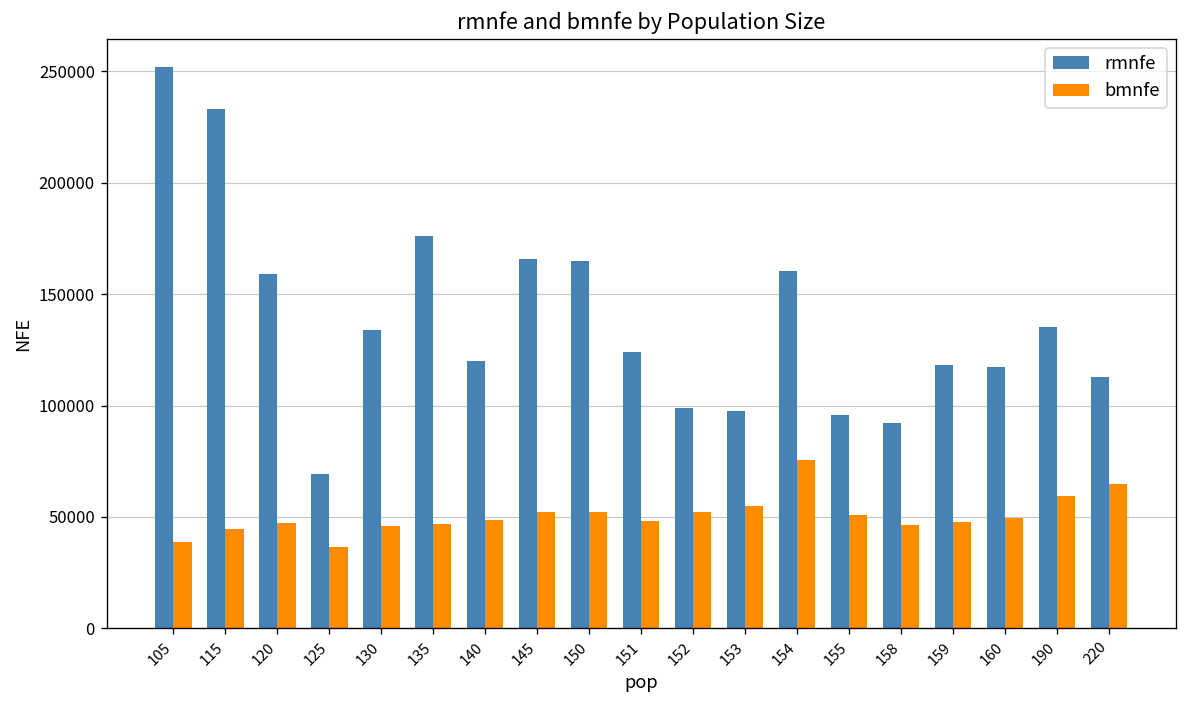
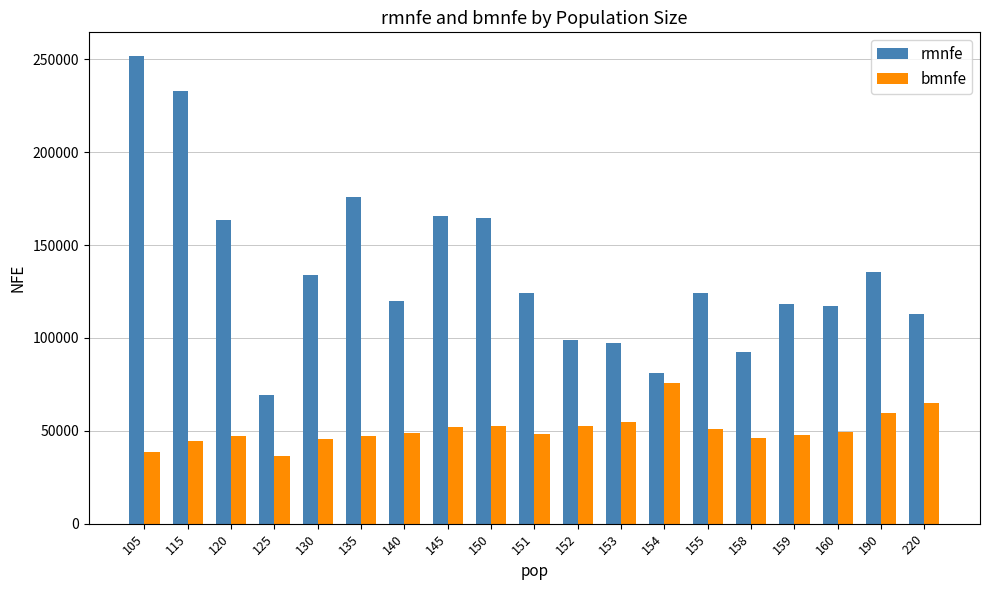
rmnfe, 120: 159000 -> 163000
rmnfe, 154: 161000 -> 81000
rmnfe, 155: 96000 -> 124000
